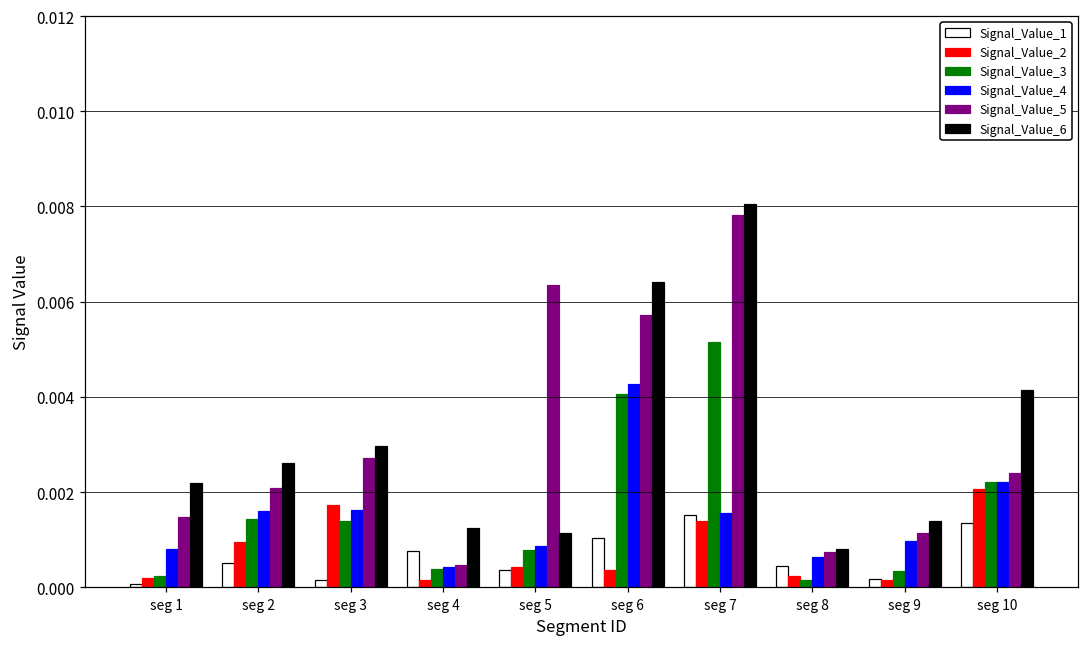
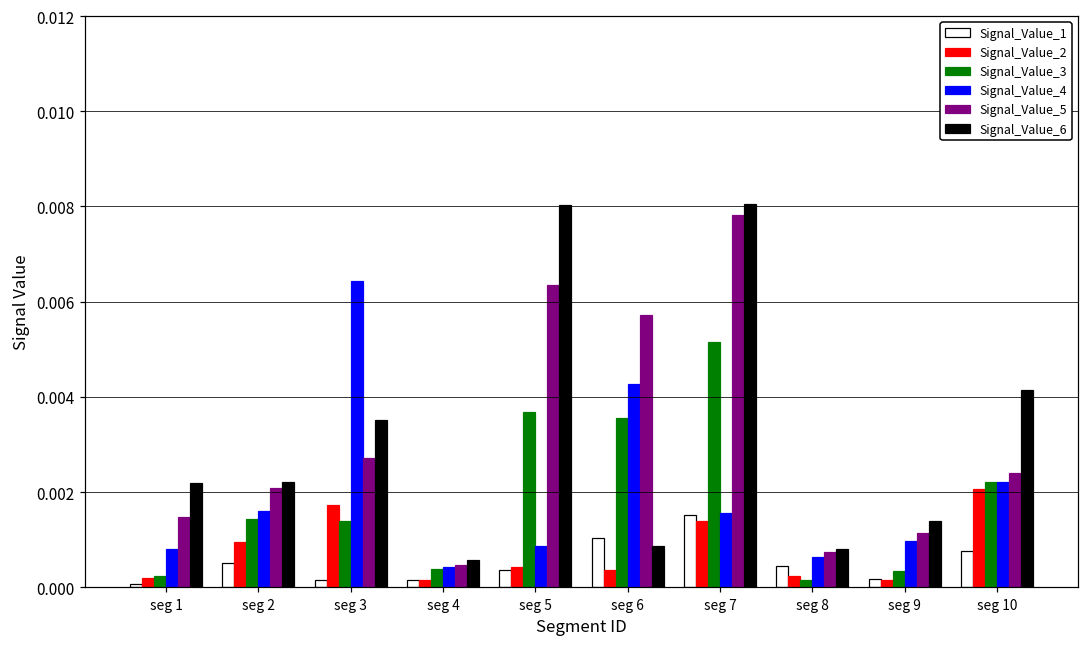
Signal_Value_6, seg 2: 0.0026 -> 0.0022
Signal_Value_4, seg 3: 0.0016 -> 0.0064
Signal_Value_6, seg 3: 0.0030 -> 0.0035
Signal_Value_1, seg 4: 0.0008 -> 0.0001
Signal_Value_6, seg 4: 0.0012 -> 0.0006
Signal_Value_3, seg 5: 0.0008 -> 0.0037
Signal_Value_6, seg 5: 0.0011 -> 0.0080
Signal_Value_3, seg 6: 0.0041 -> 0.0036
Signal_Value_6, seg 6: 0.0064 -> 0.0009
Signal_Value_1, seg 10: 0.0013 -> 0.0008
